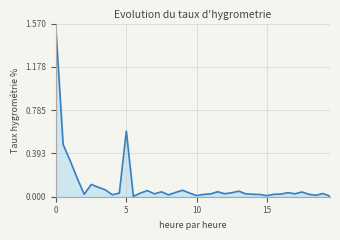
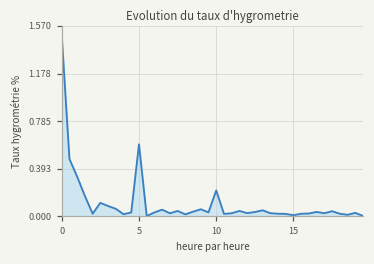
10: 0.01 -> 0.21
